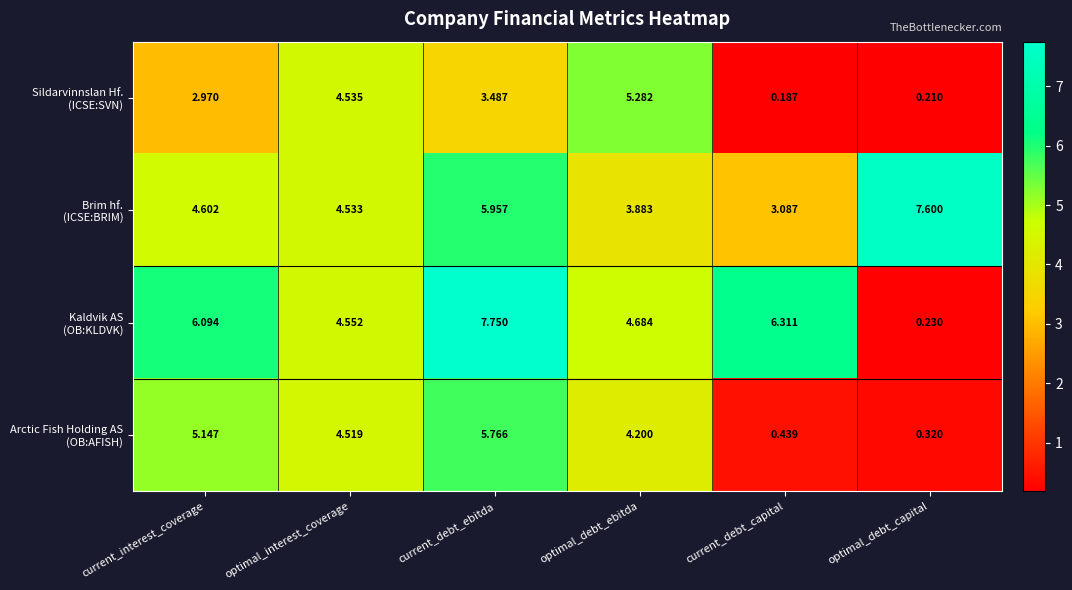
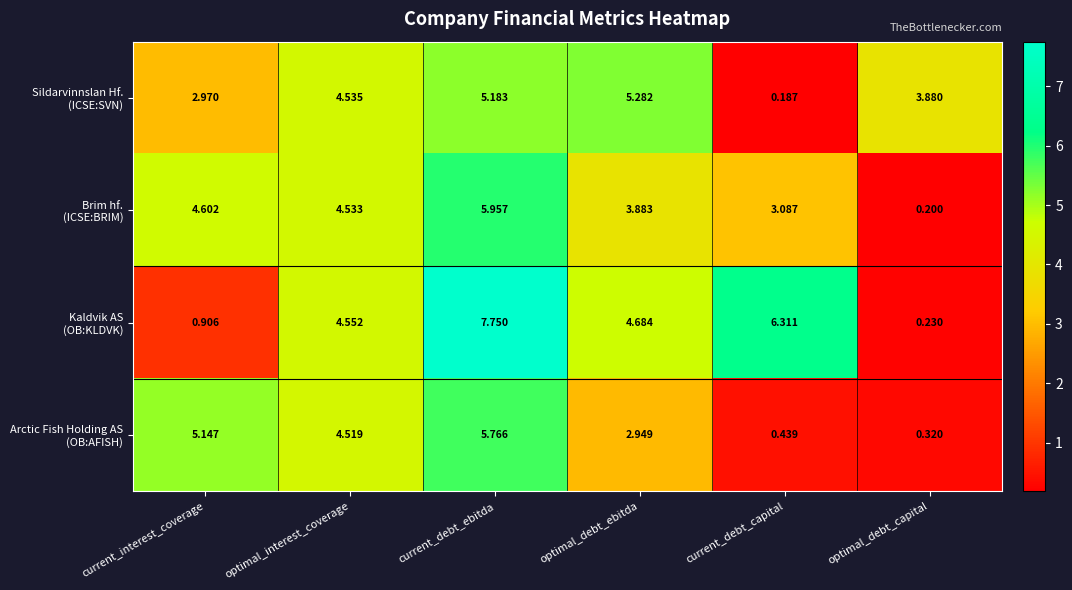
Sildarvinnslan Hf. (ICSE:SVN), current_debt_ebitda: 3.487 -> 5.183
Sildarvinnslan Hf. (ICSE:SVN), optimal_debt_capital: 0.210 -> 3.880
Brim hf. (ICSE:BRIM), optimal_debt_capital: 7.600 -> 0.200
Kaldvik AS (OB:KLDVK), current_interest_coverage: 6.094 -> 0.906
Arctic Fish Holding AS (OB:AFISH), optimal_debt_ebitda: 4.200 -> 2.949
